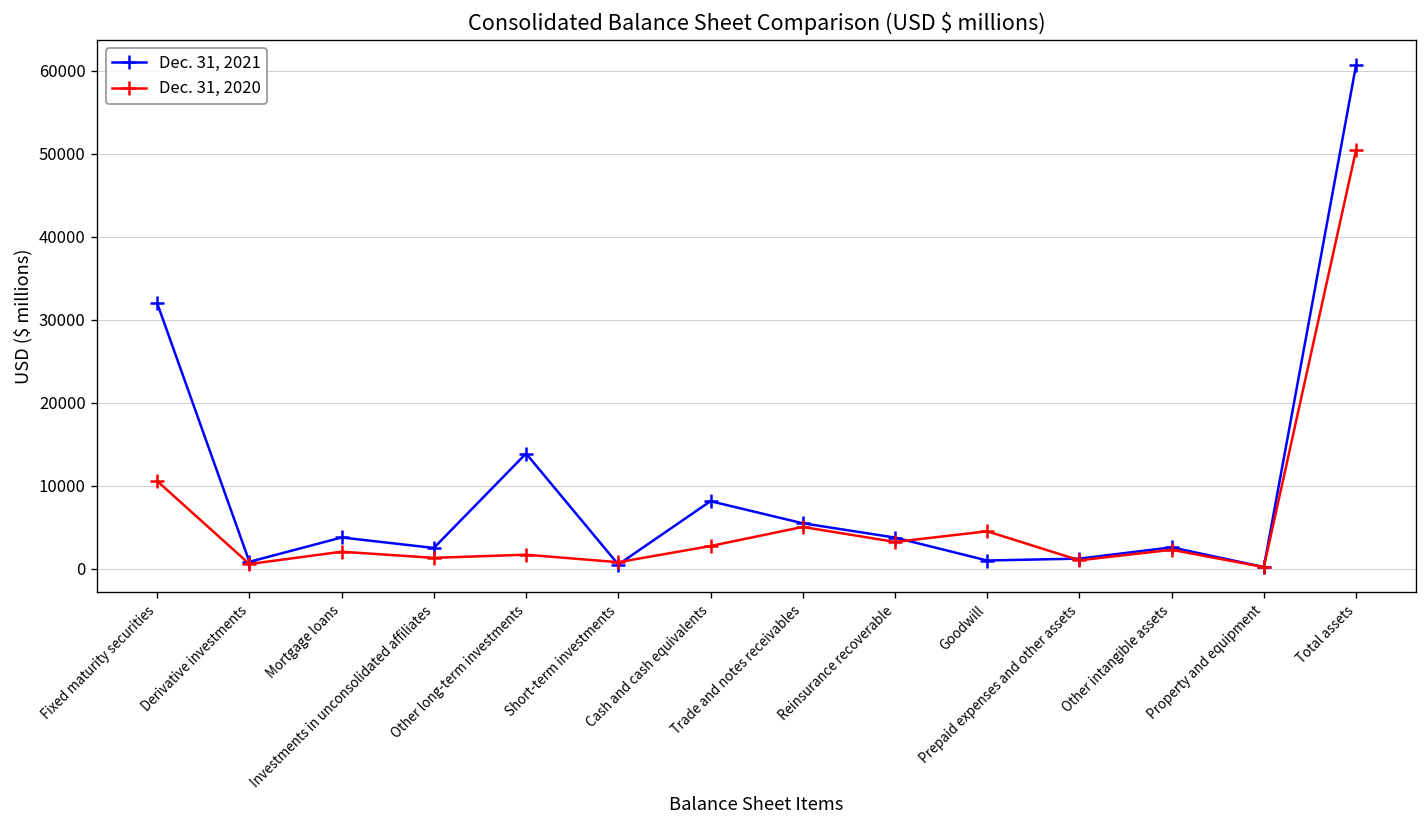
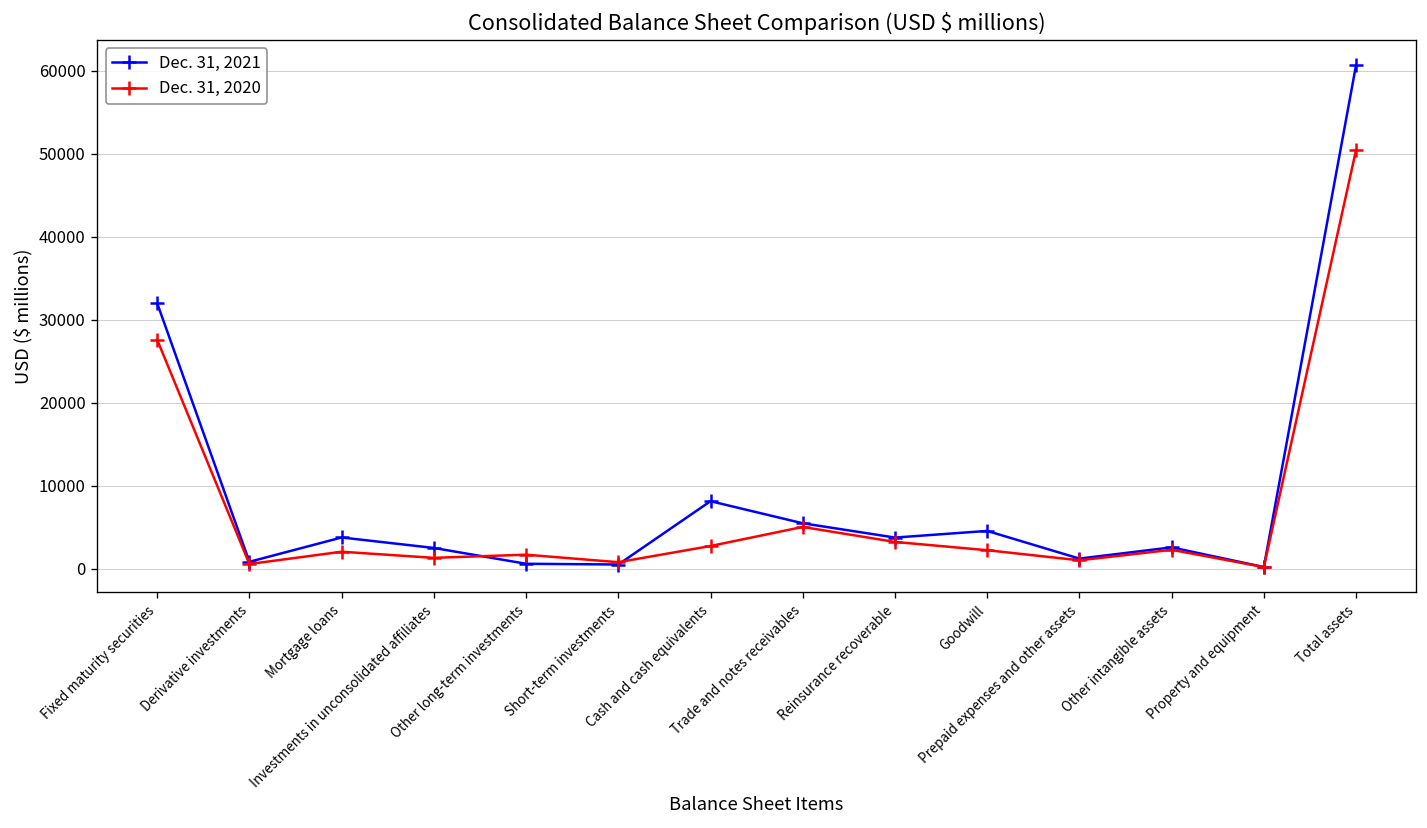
Dec. 31, 2020, Fixed maturity securities: 11000 -> 28000
Dec. 31, 2021, Other long-term investments: 14000 -> 1000
Dec. 31, 2021, Goodwill: 1000 -> 5000
Dec. 31, 2020, Goodwill: 4000 -> 2000
